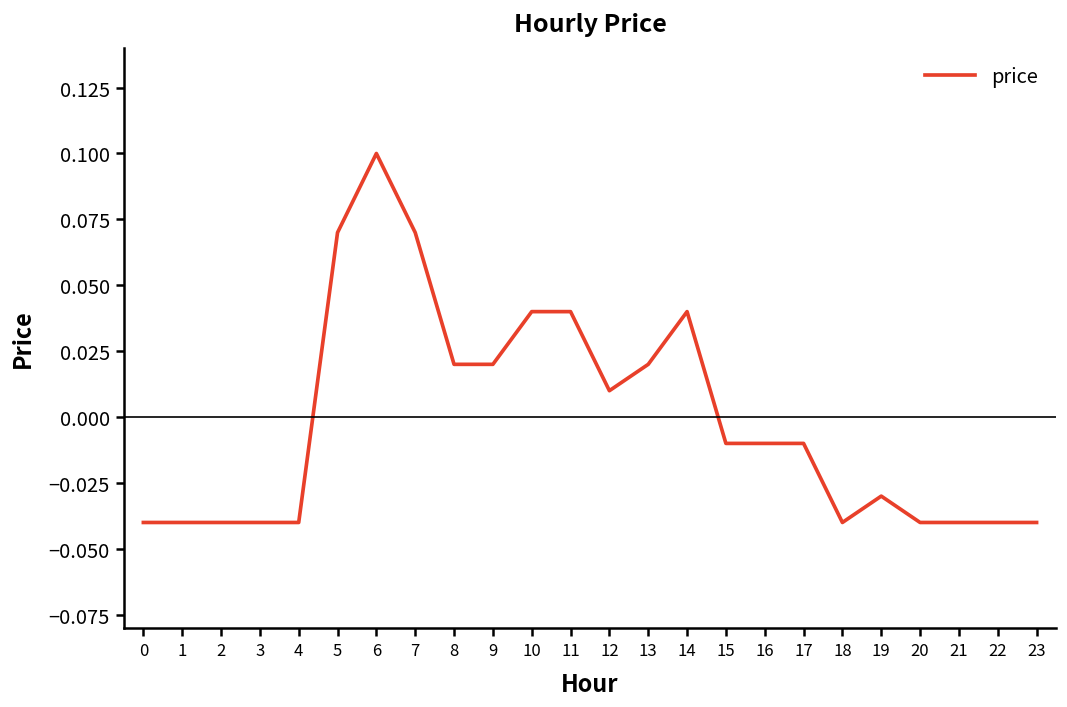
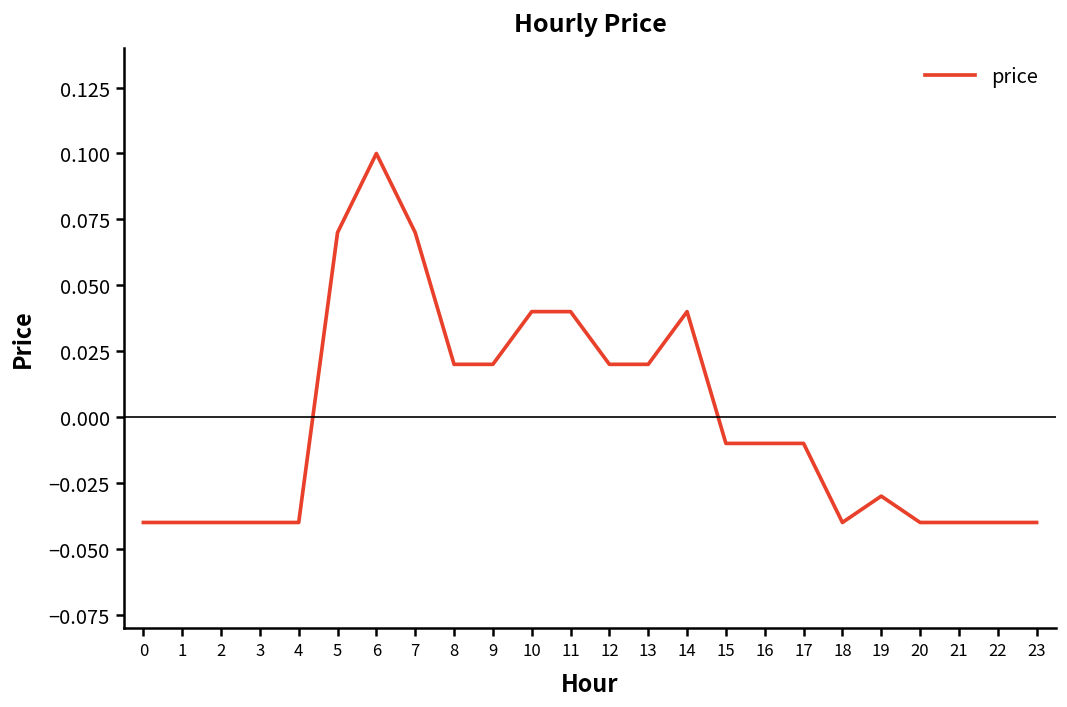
12: 0.01 -> 0.02
